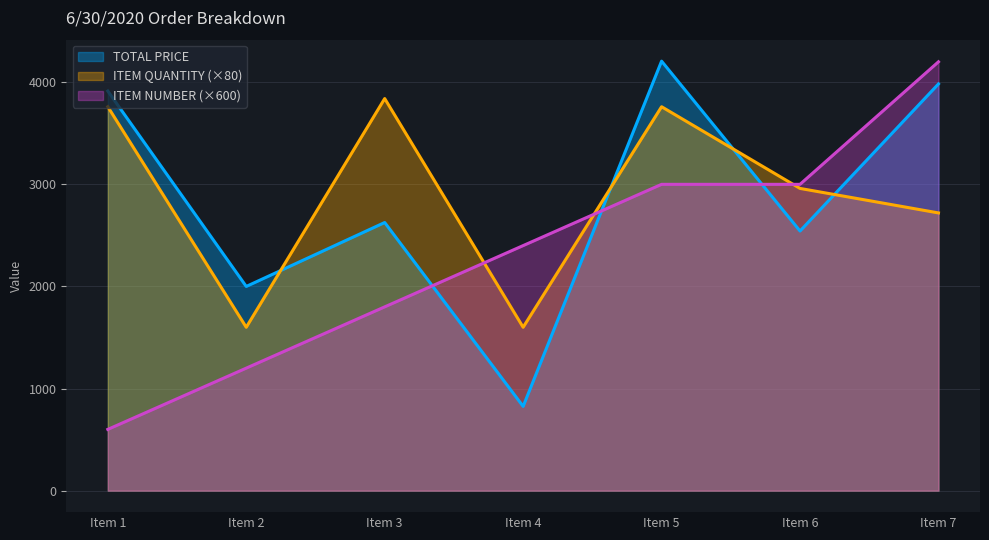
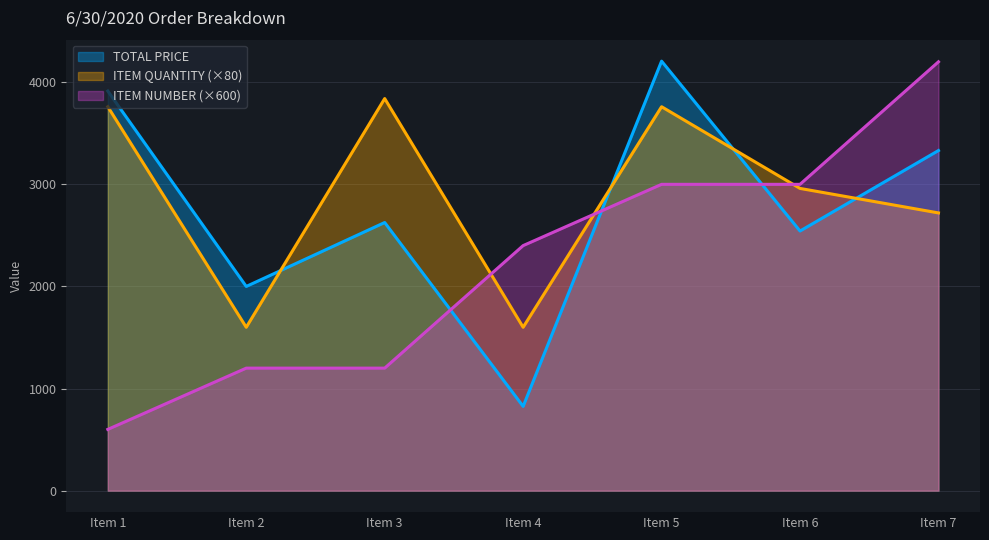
ITEM NUMBER (×600), Item 3: 1800 -> 1200
TOTAL PRICE, Item 7: 3980 -> 3330
